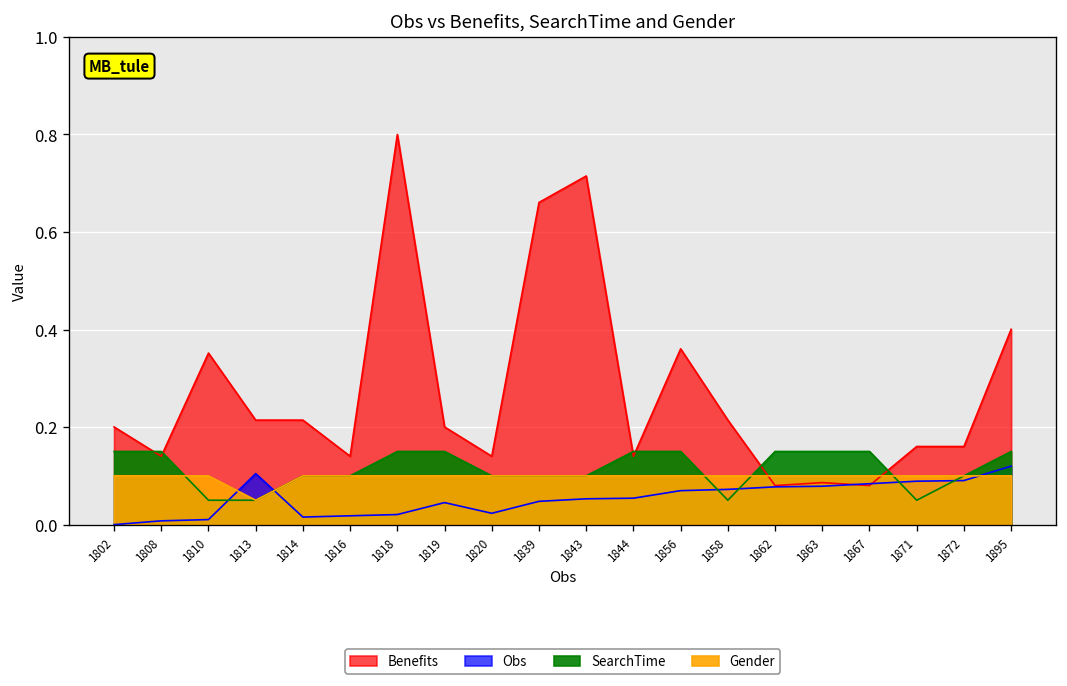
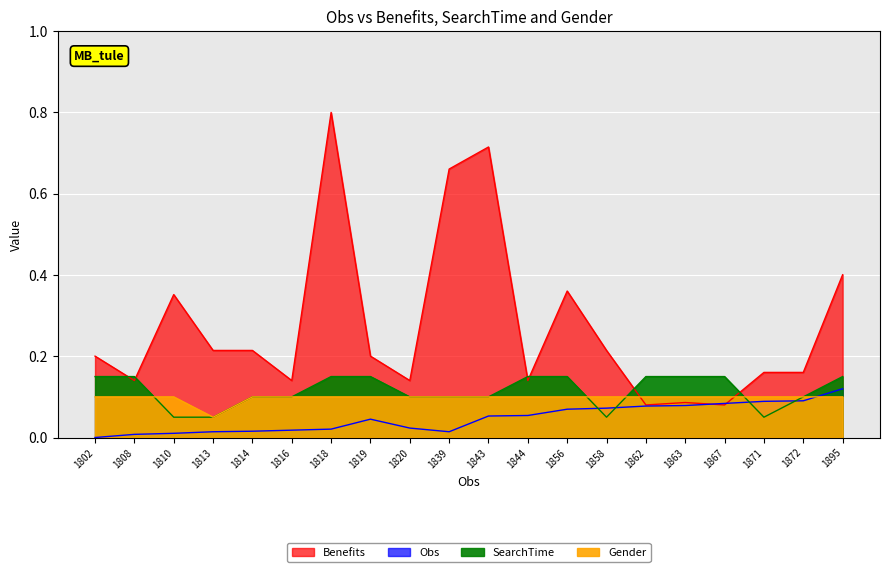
Obs, 1813: 0.10 -> 0.01
Obs, 1839: 0.05 -> 0.01
